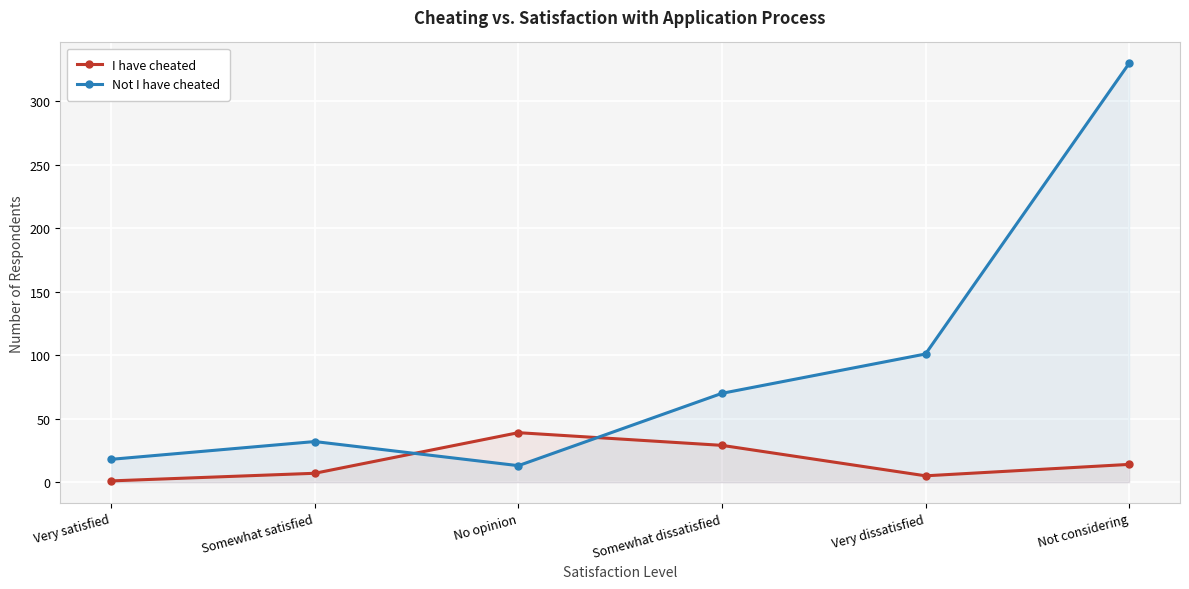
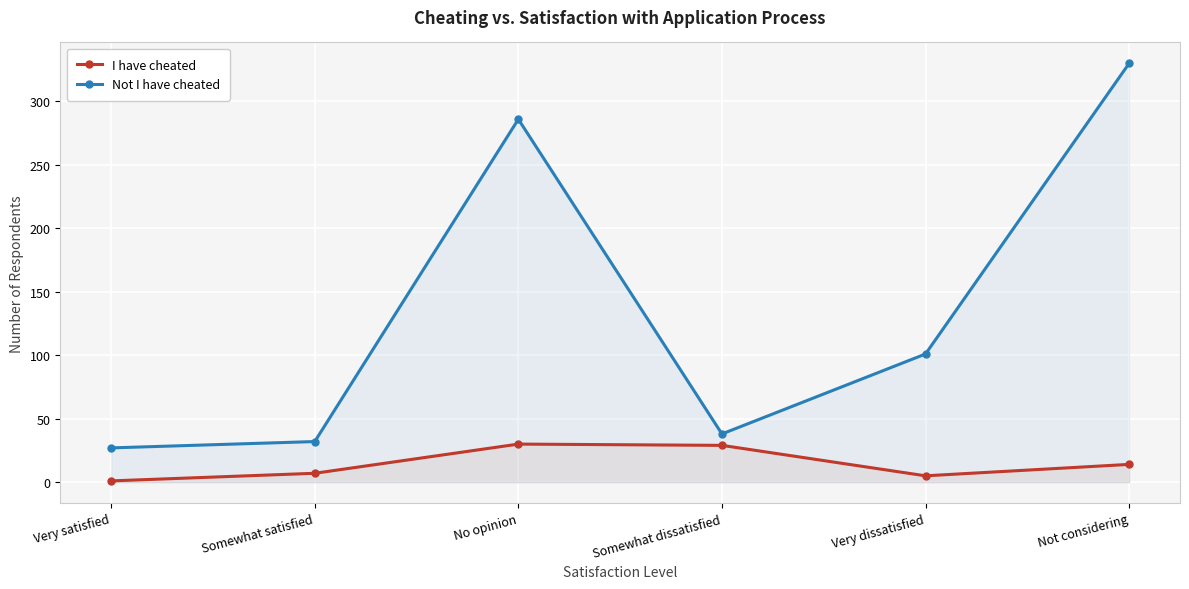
Not I have cheated, Very satisfied: 18 -> 27
I have cheated, No opinion: 39 -> 30
Not I have cheated, No opinion: 13 -> 286
Not I have cheated, Somewhat dissatisfied: 70 -> 38
